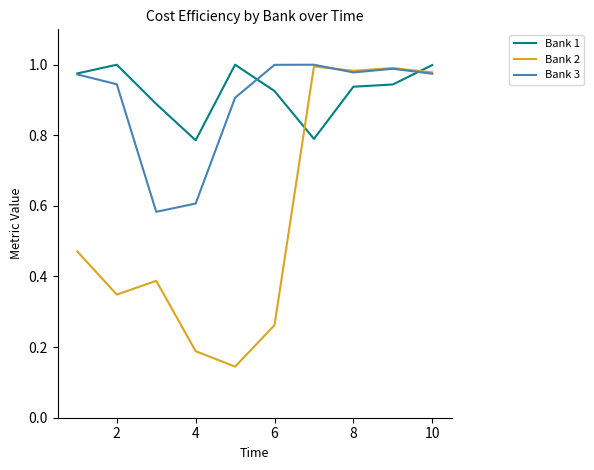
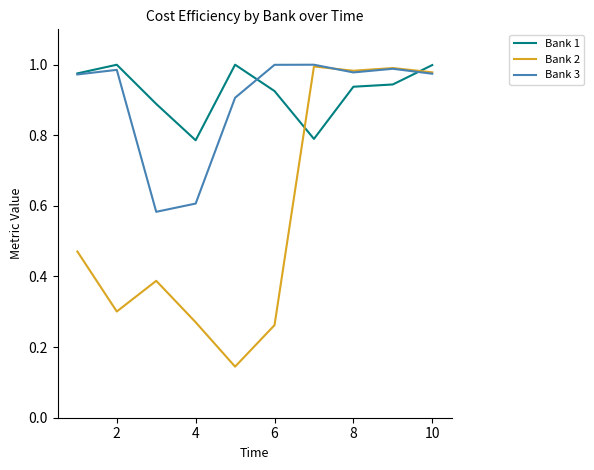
Bank 2, 2: 0.35 -> 0.30
Bank 3, 2: 0.94 -> 0.99
Bank 2, 4: 0.19 -> 0.27
